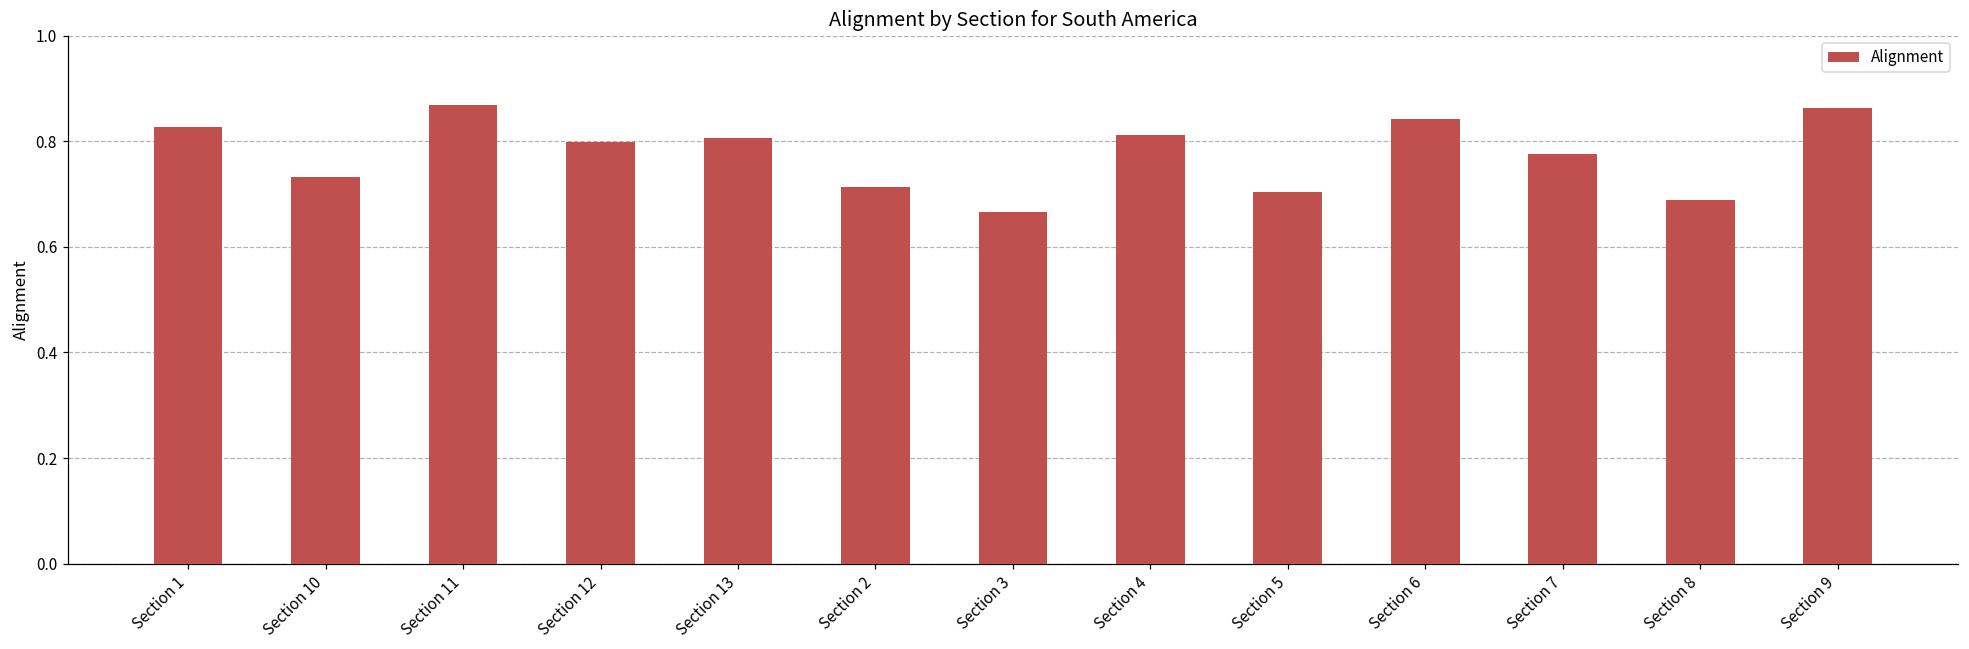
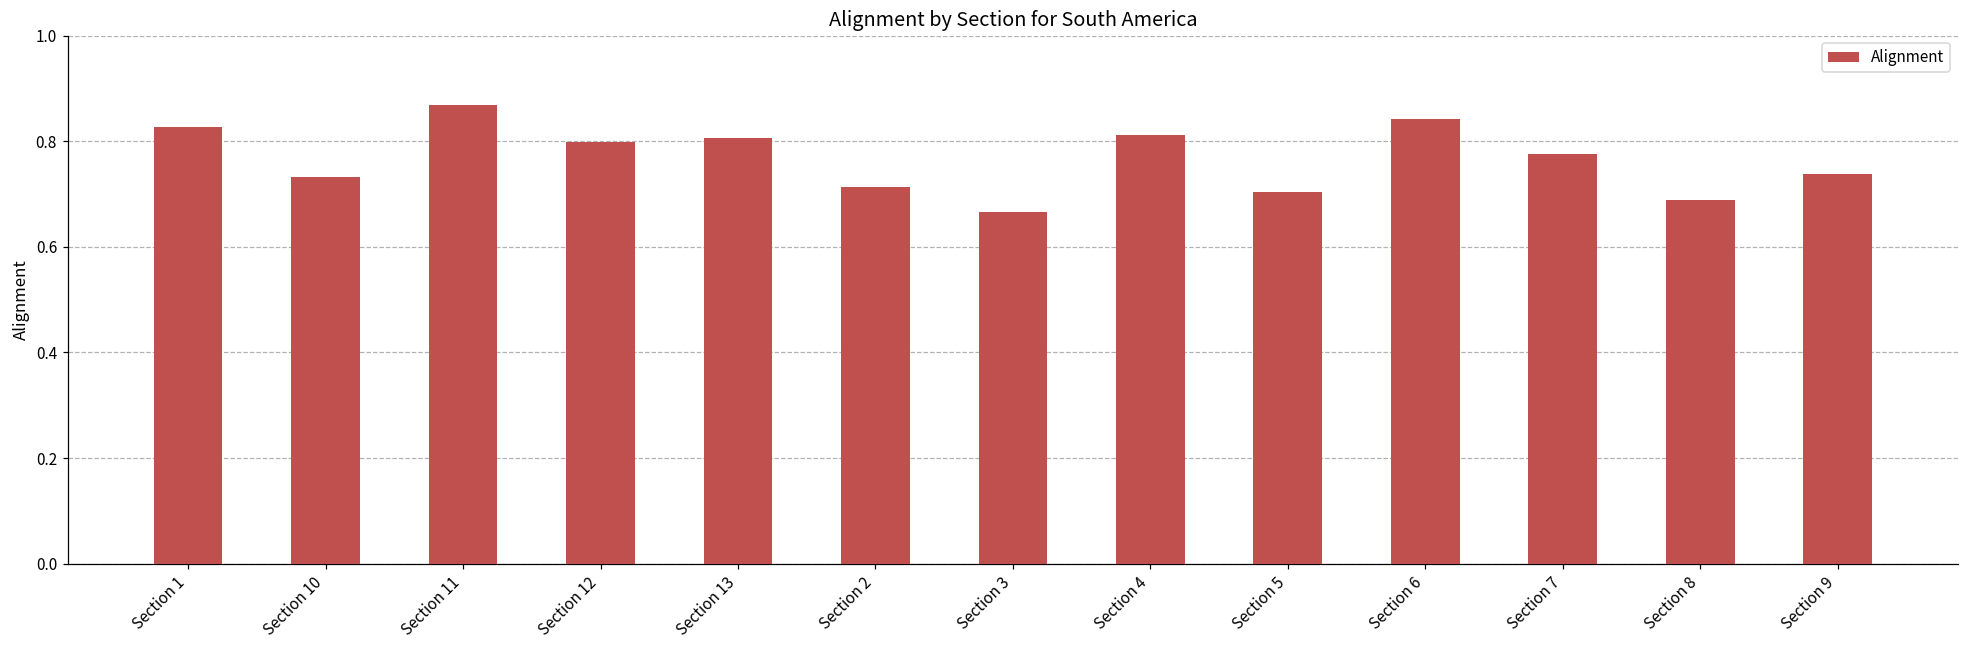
Section 9: 0.86 -> 0.74
